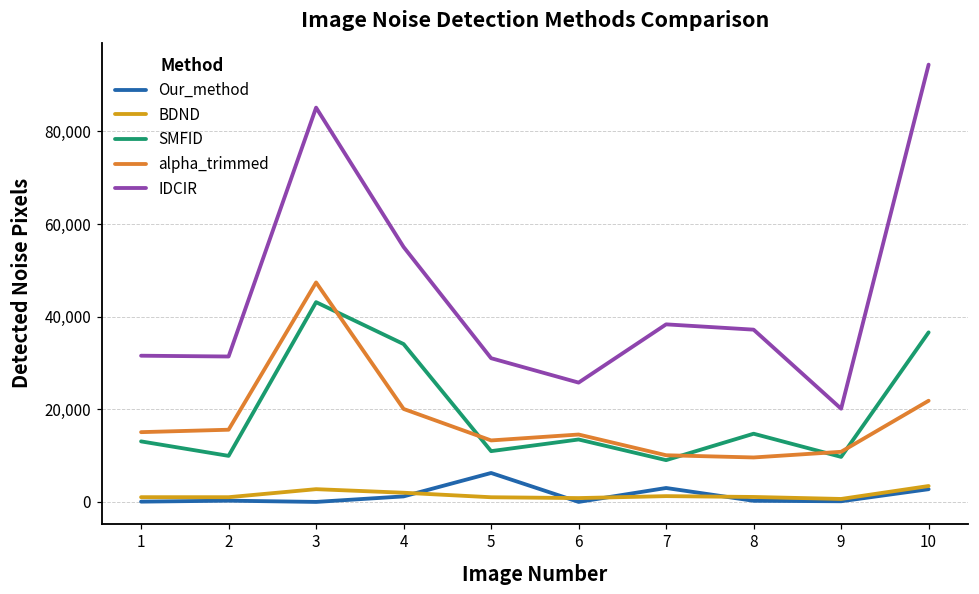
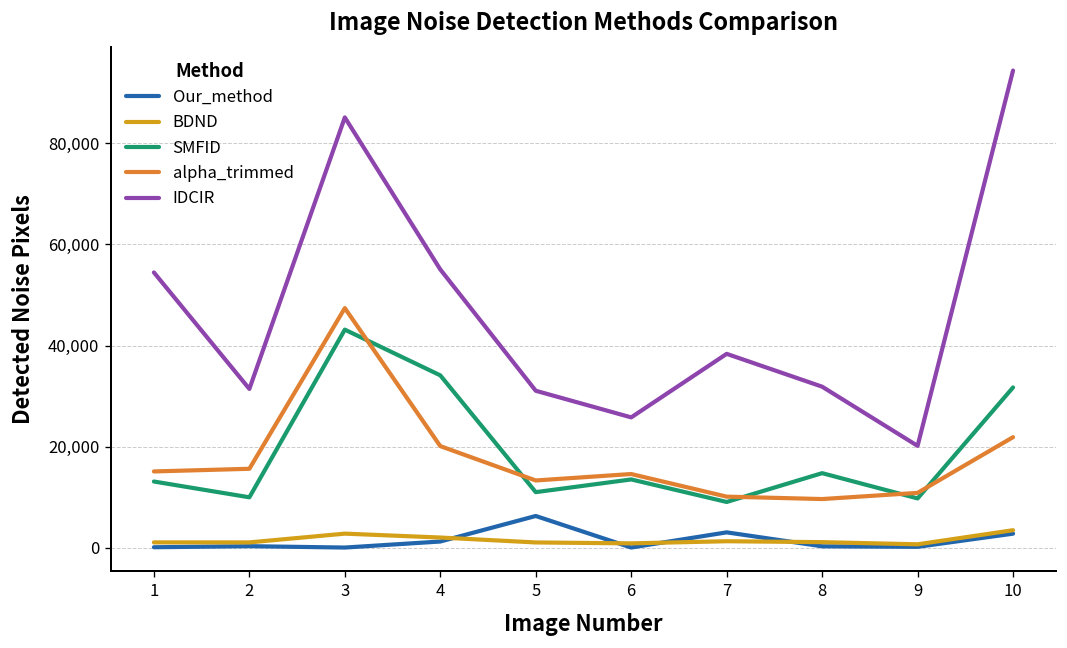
IDCIR, 1: 32,000 -> 54,000
IDCIR, 8: 37,000 -> 32,000
SMFID, 10: 37,000 -> 32,000
